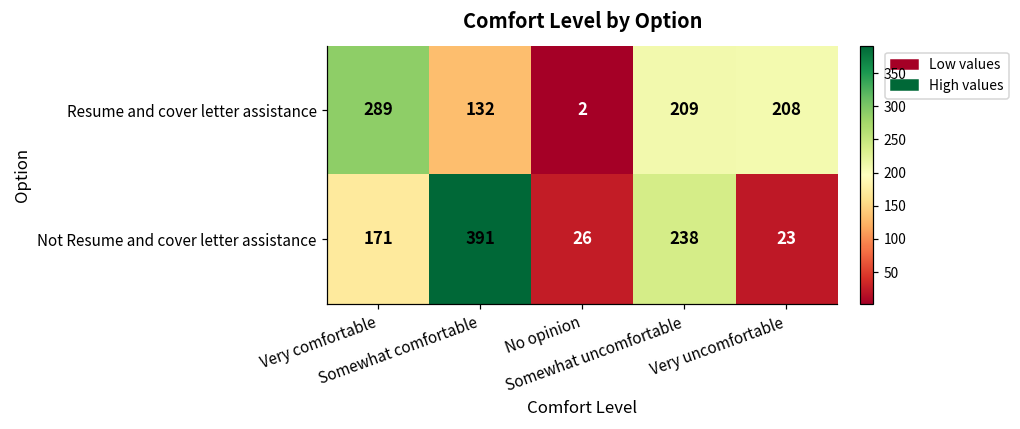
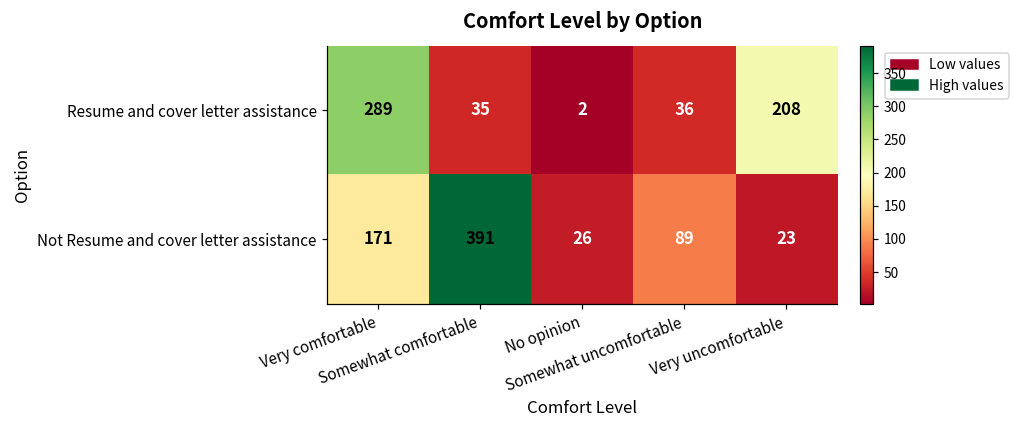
Resume and cover letter assistance, Somewhat comfortable: 132 -> 35
Resume and cover letter assistance, Somewhat uncomfortable: 209 -> 36
Not Resume and cover letter assistance, Somewhat uncomfortable: 238 -> 89
